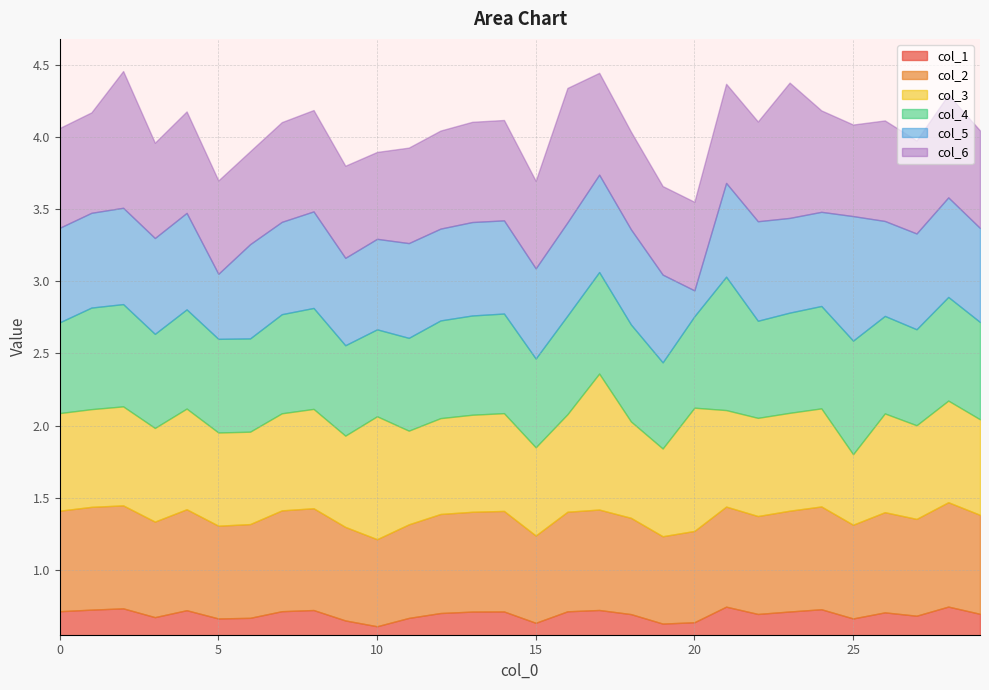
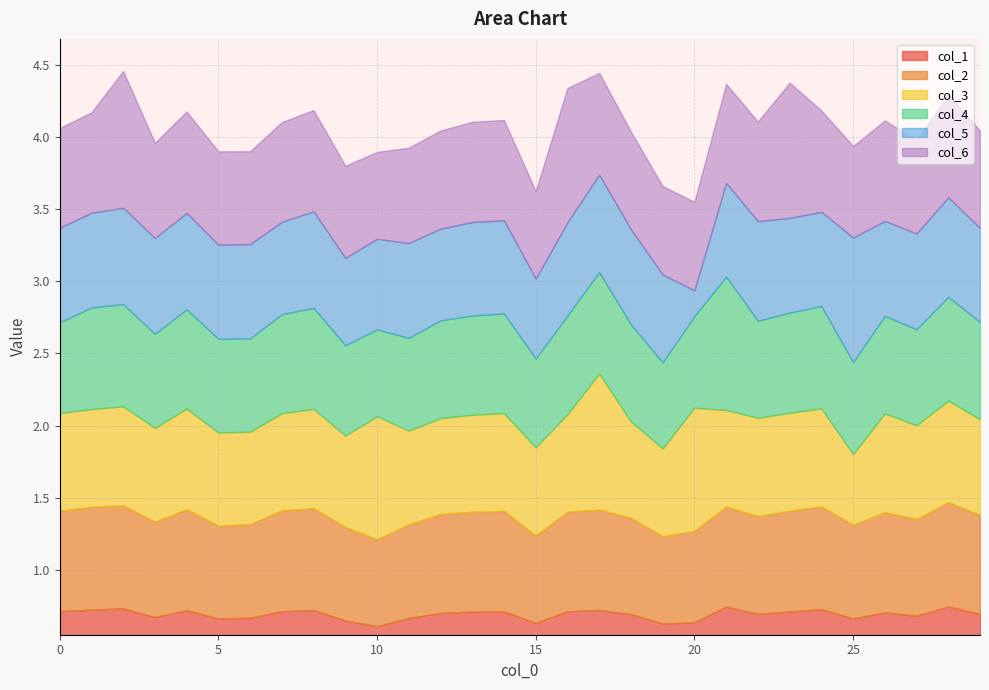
col_5, 5: 0.45 -> 0.65
col_5, 15: 0.63 -> 0.55
col_4, 25: 0.79 -> 0.64
